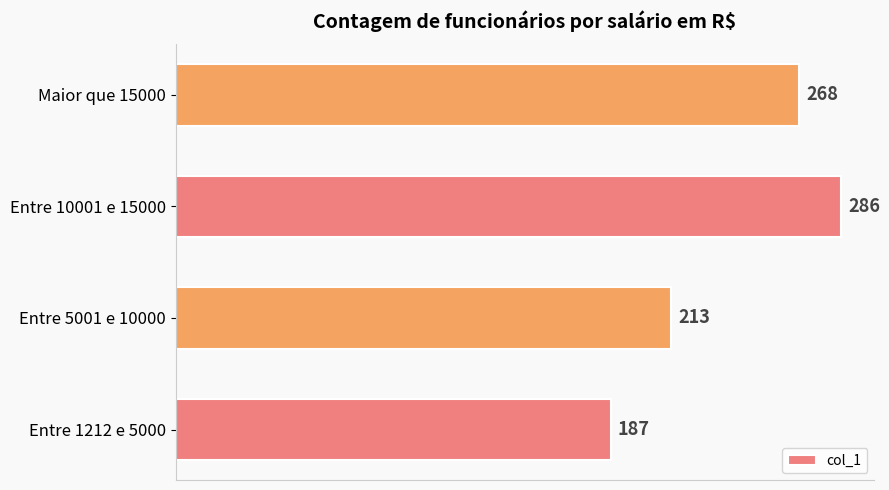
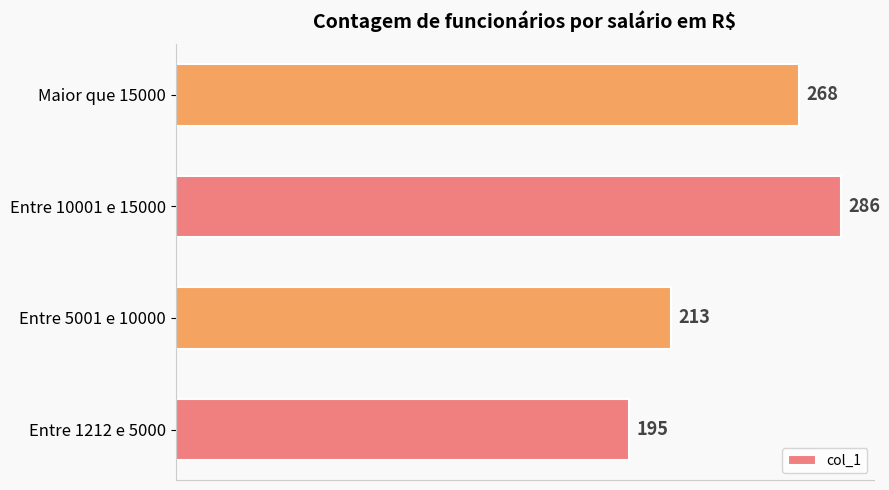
Entre 1212 e 5000: 187 -> 195
